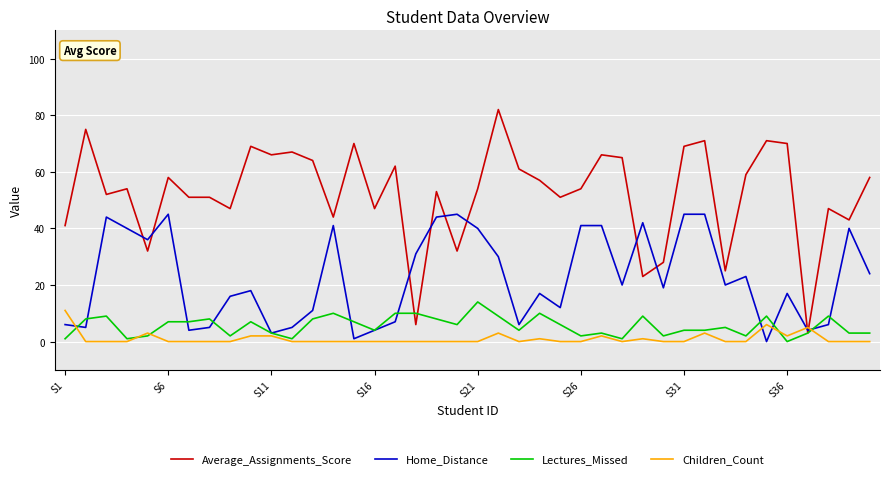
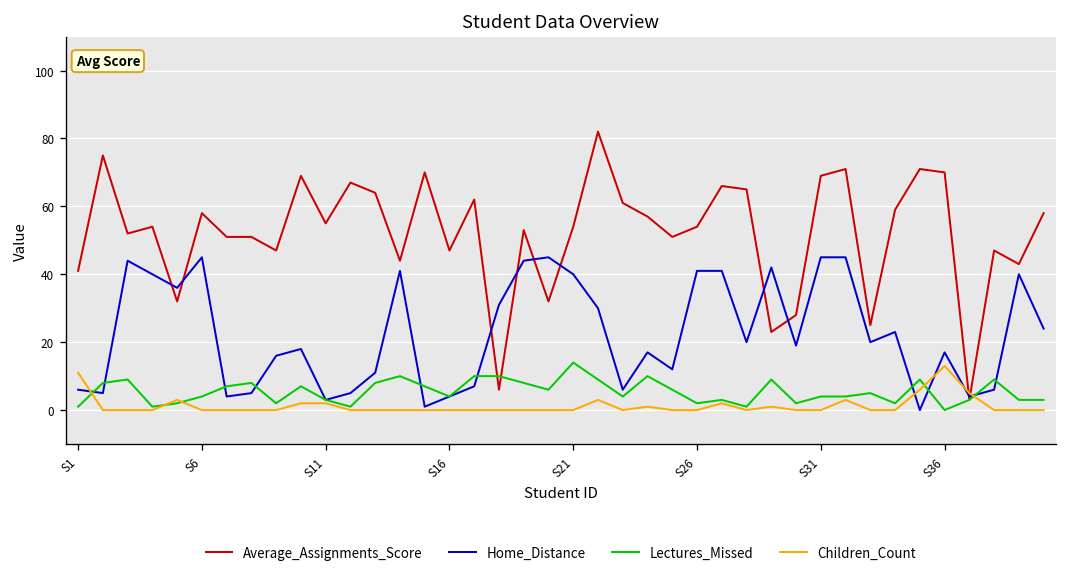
Lectures_Missed, S6: 7 -> 4
Average_Assignments_Score, S11: 66 -> 55
Children_Count, S36: 2 -> 13
